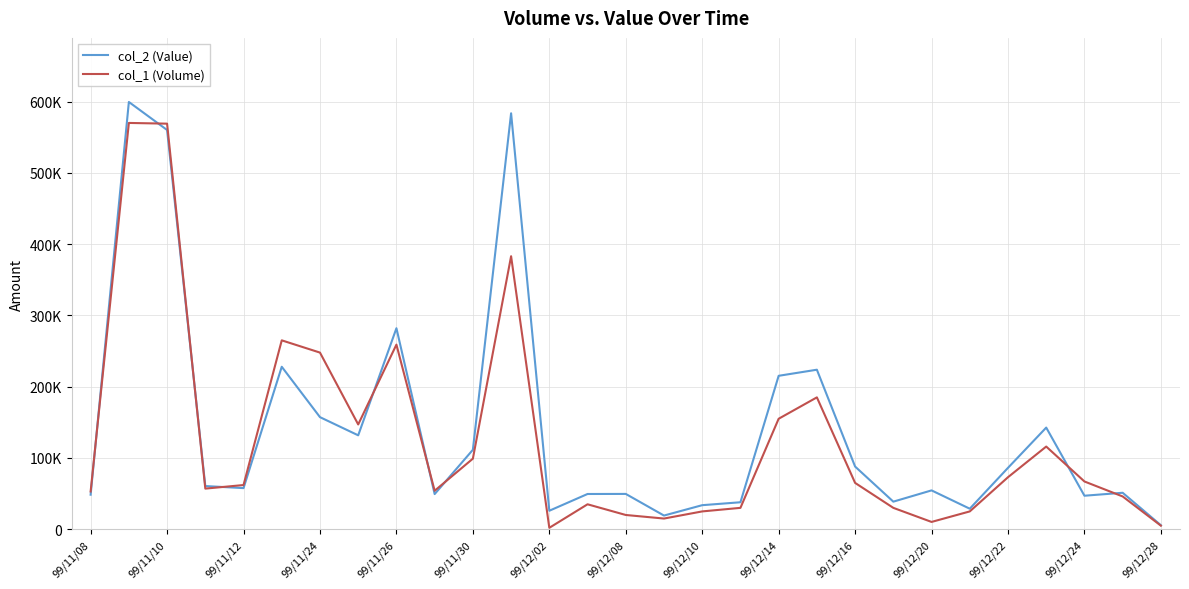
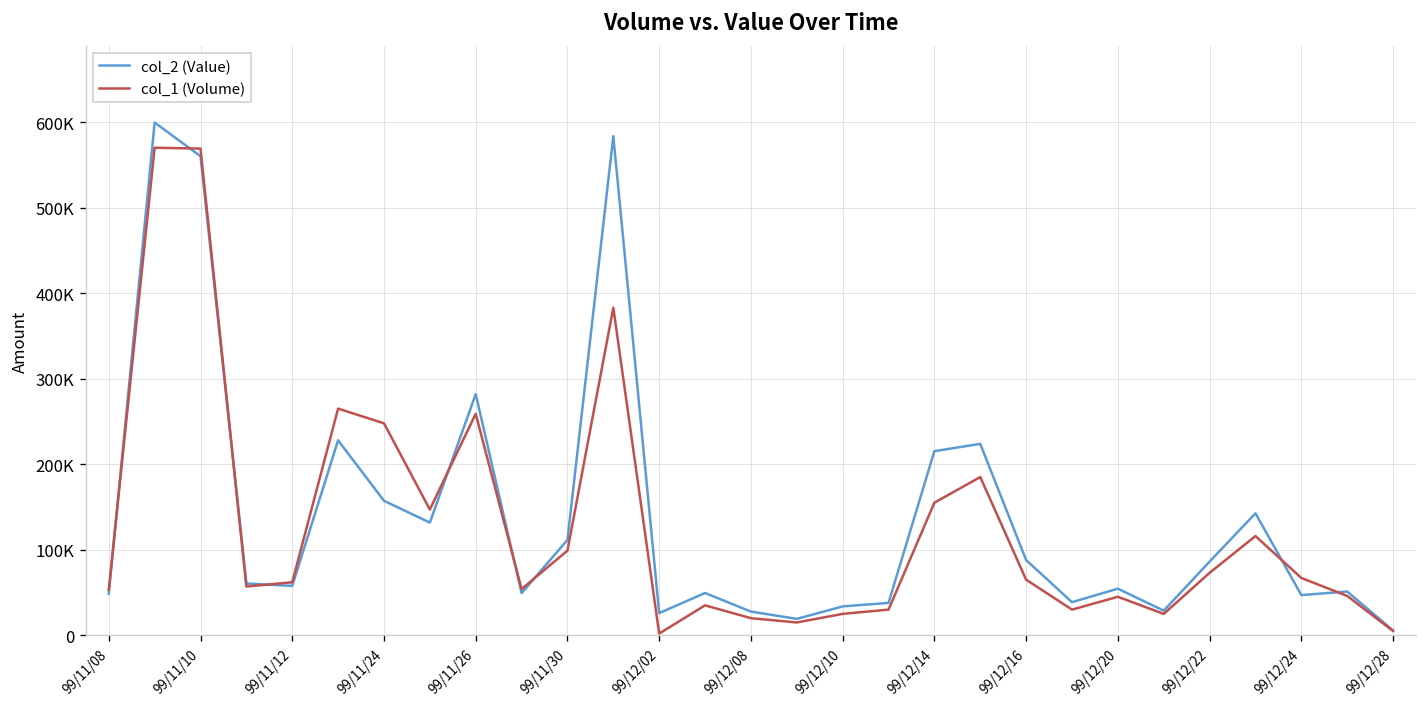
col_2 (Value), 99/12/08: 50000 -> 30000
col_1 (Volume), 99/12/20: 10000 -> 50000
